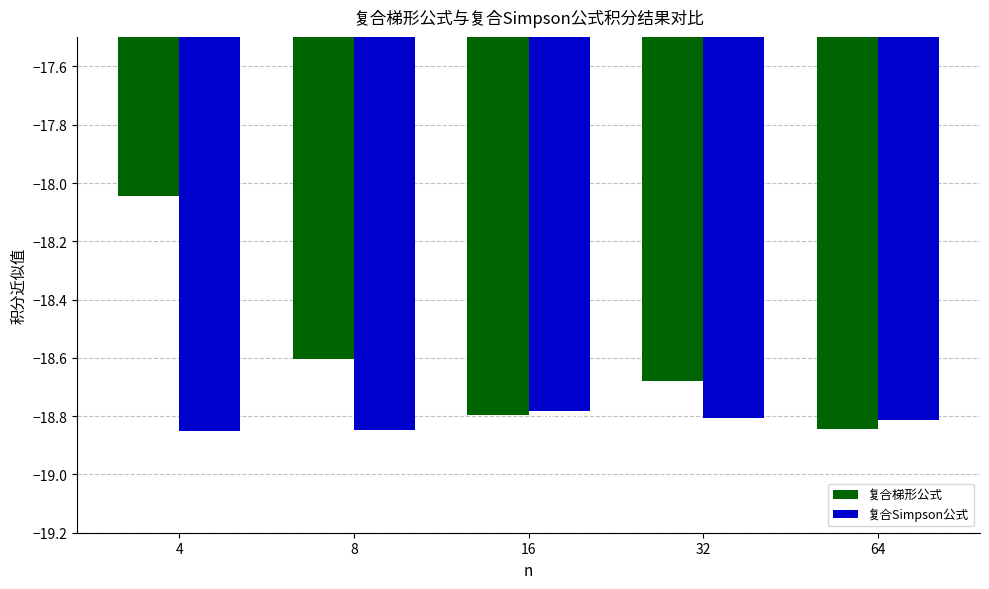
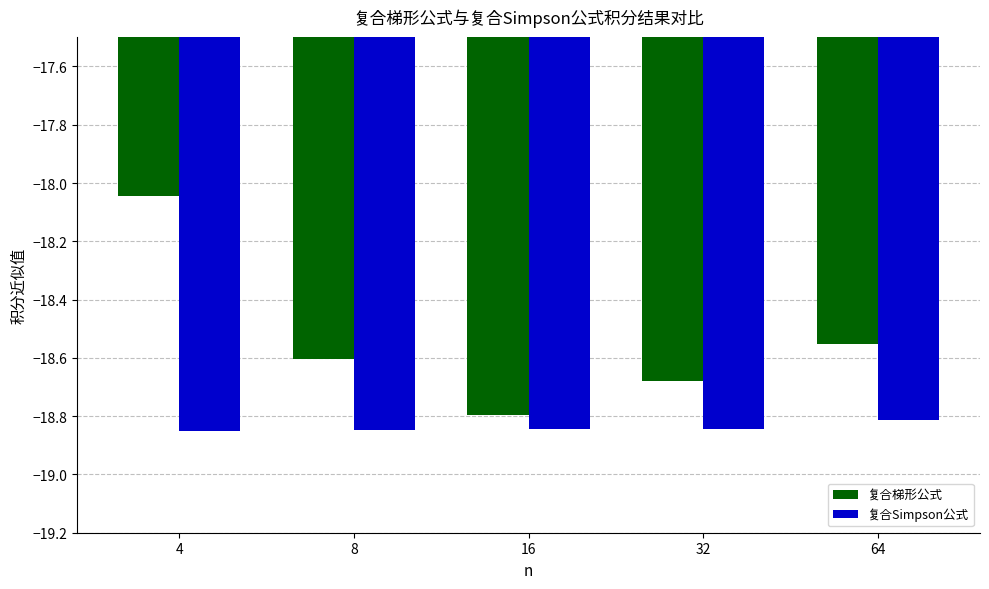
复合Simpson公式, 16: -18.78 -> -18.85
复合Simpson公式, 32: -18.81 -> -18.85
复合梯形公式, 64: -18.84 -> -18.55
